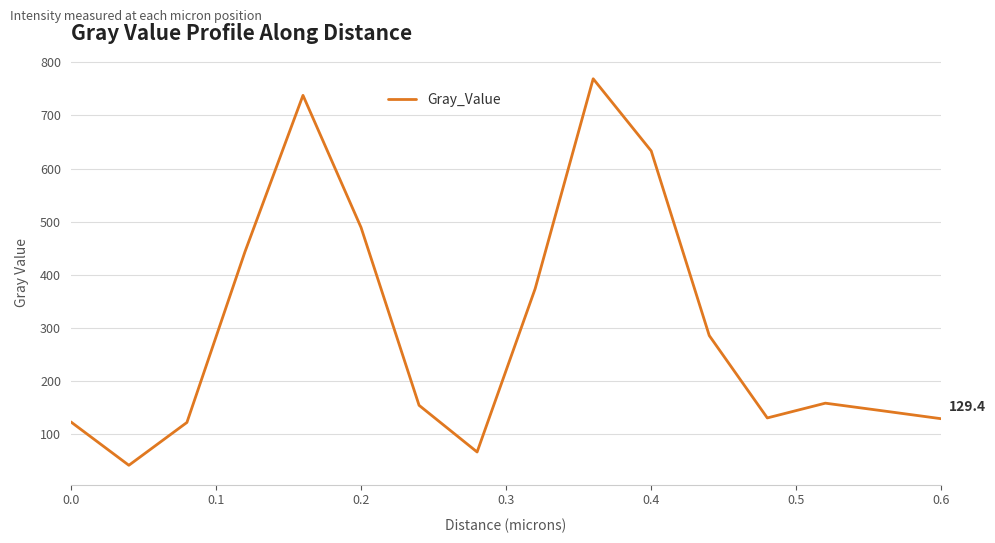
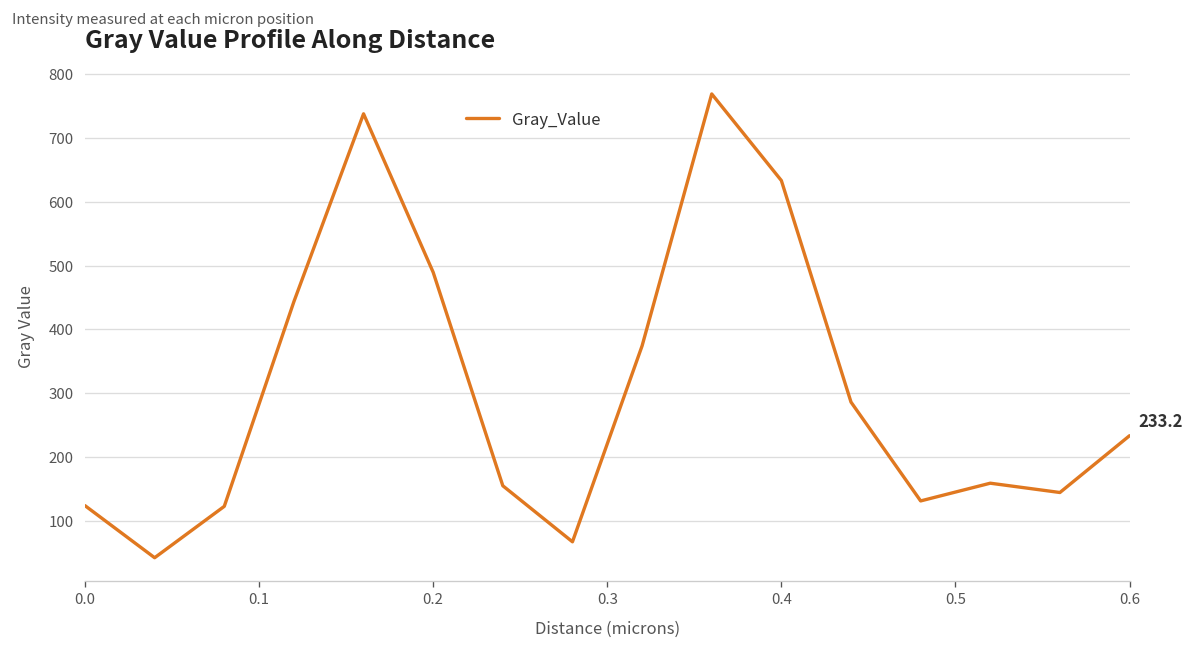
0.6: 129.4 -> 233.2
